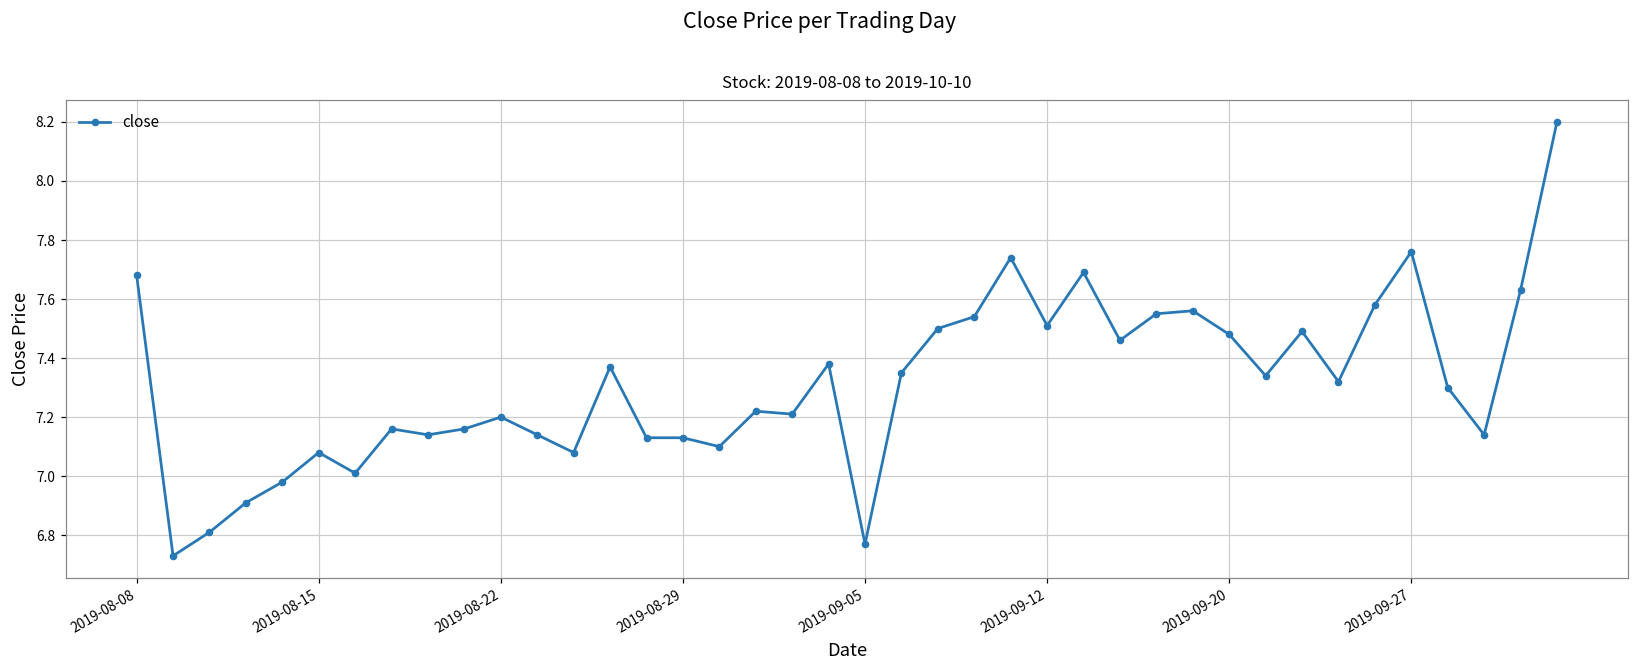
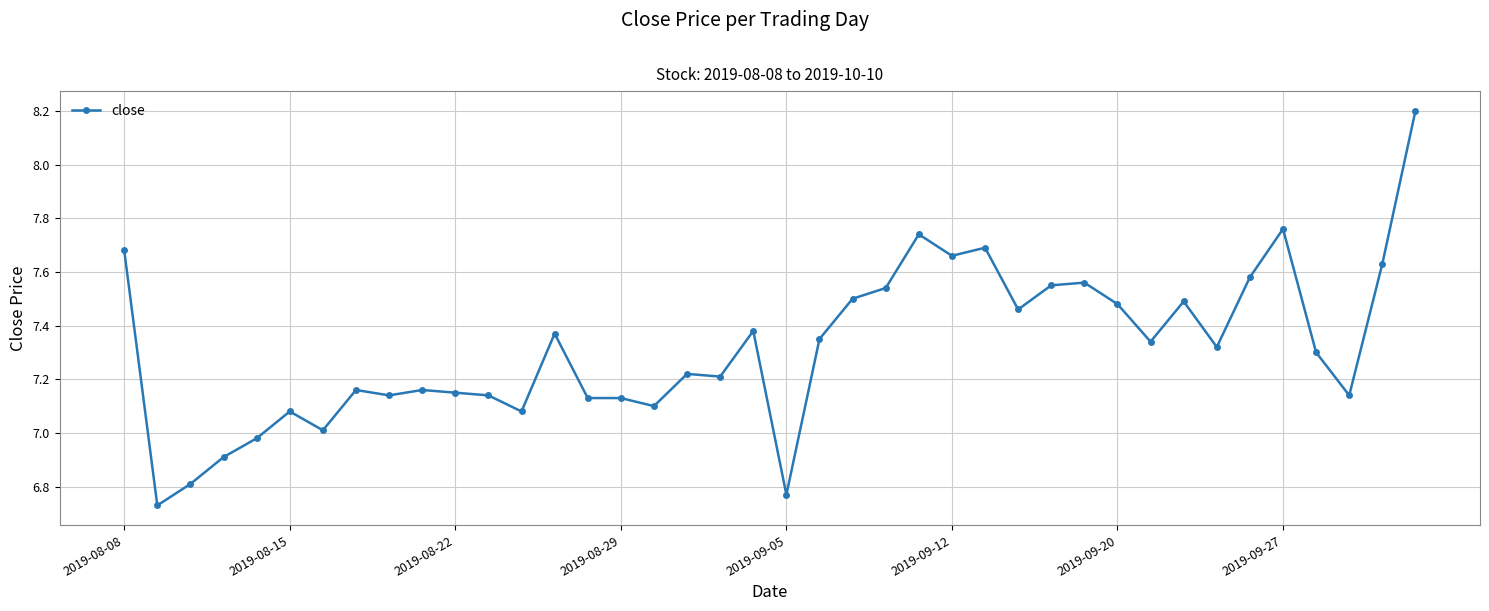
2019-08-22: 7.20 -> 7.15
2019-09-12: 7.51 -> 7.66
